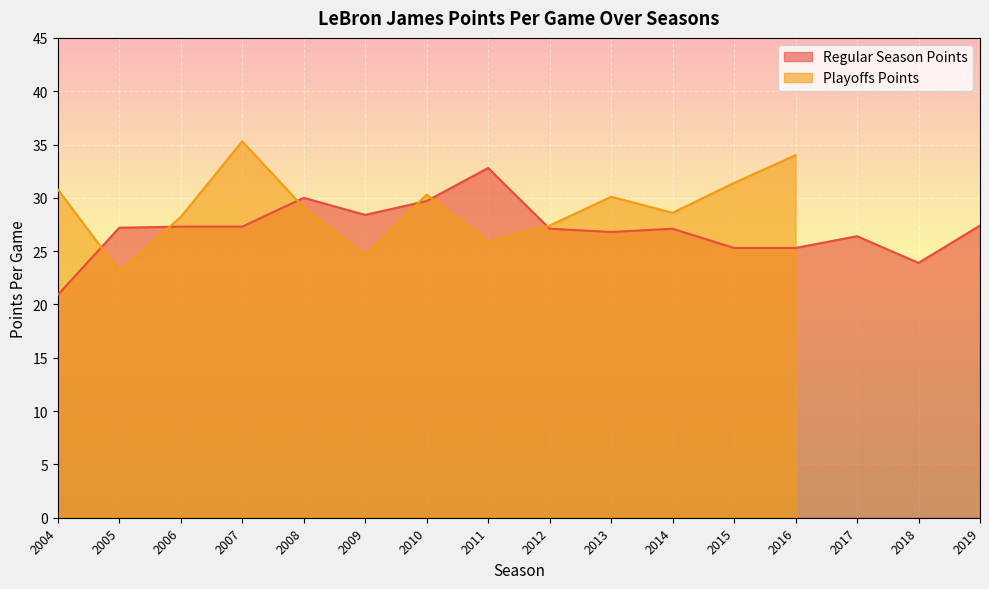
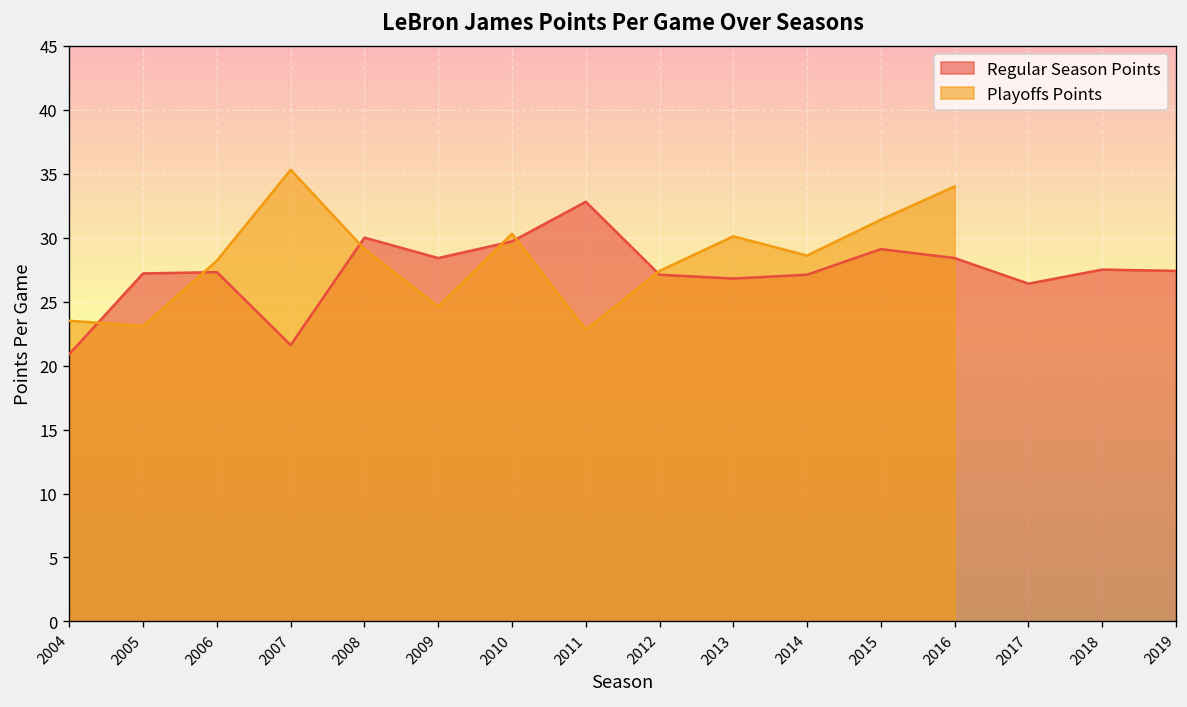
Playoffs Points, 2004: 30.8 -> 23.5
Regular Season Points, 2007: 27.3 -> 21.6
Playoffs Points, 2011: 25.9 -> 22.8
Regular Season Points, 2015: 25.3 -> 29.1
Regular Season Points, 2016: 25.3 -> 28.4
Regular Season Points, 2018: 23.9 -> 27.5
